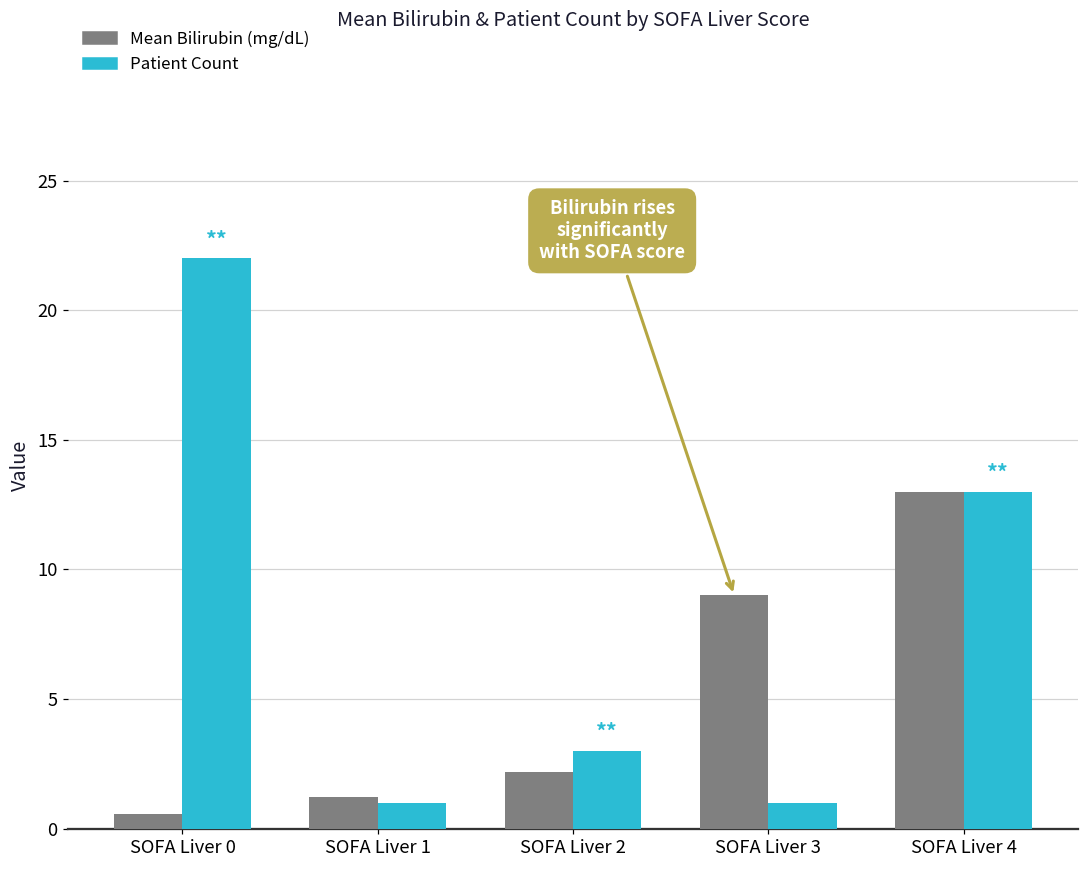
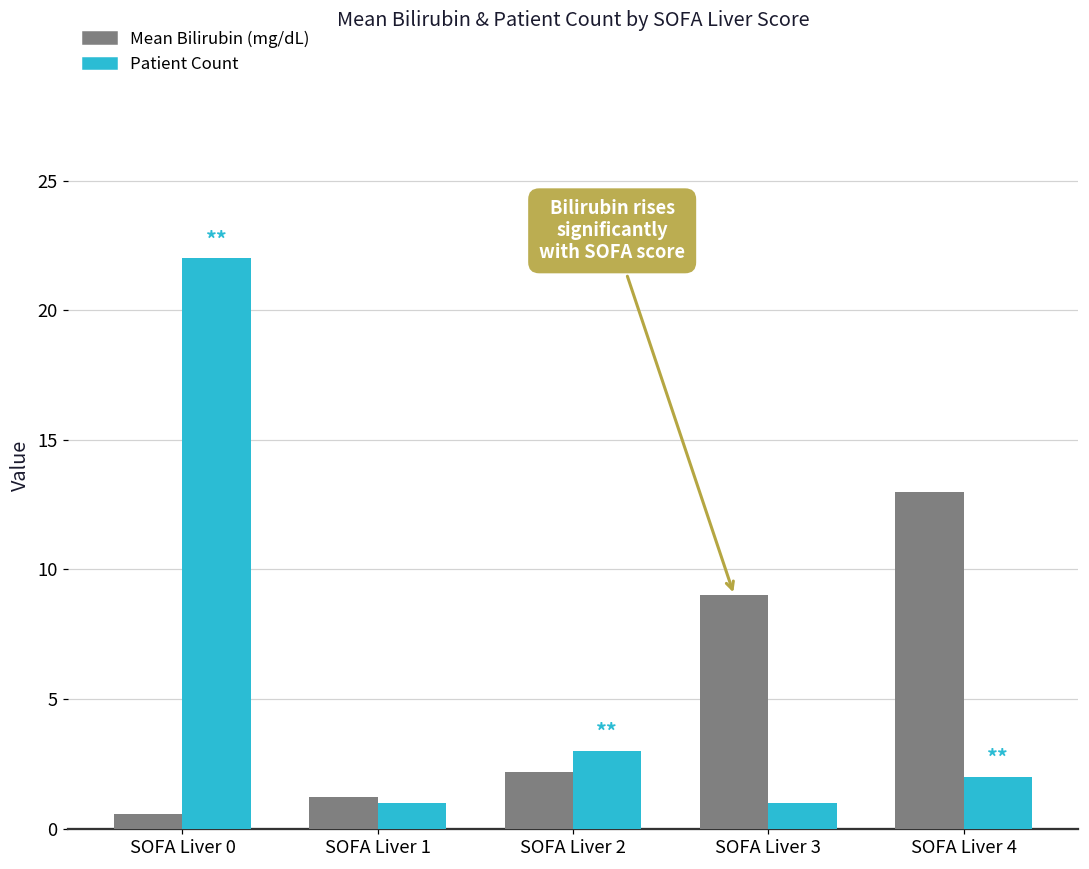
Patient Count, SOFA Liver 4: 13 -> 2
